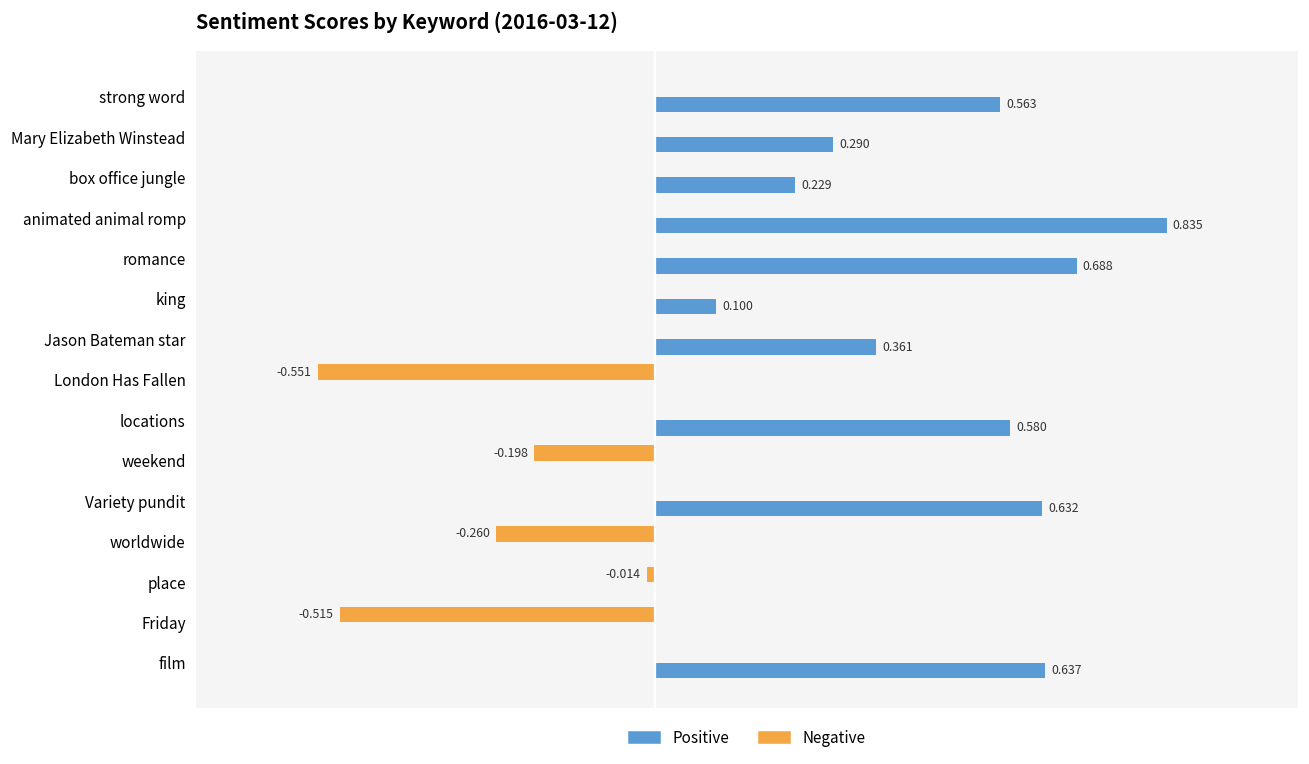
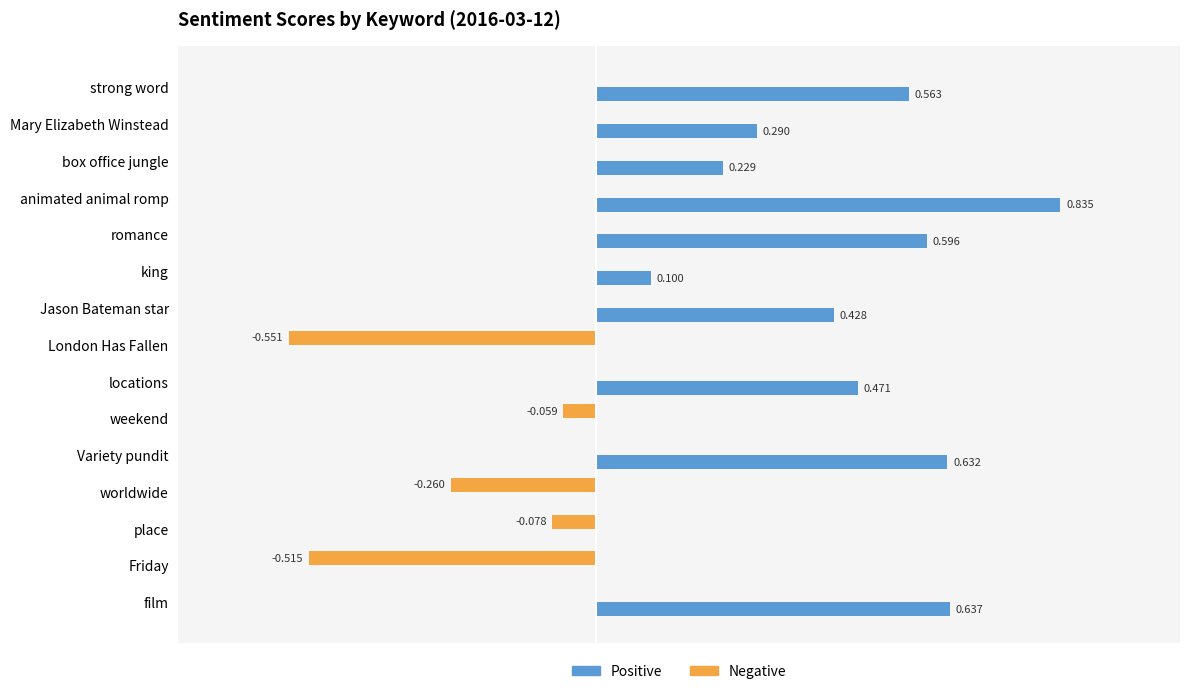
Positive, romance: 0.688 -> 0.596
Positive, Jason Bateman star: 0.361 -> 0.428
Positive, locations: 0.580 -> 0.471
Negative, weekend: -0.198 -> -0.059
Negative, place: -0.014 -> -0.078
